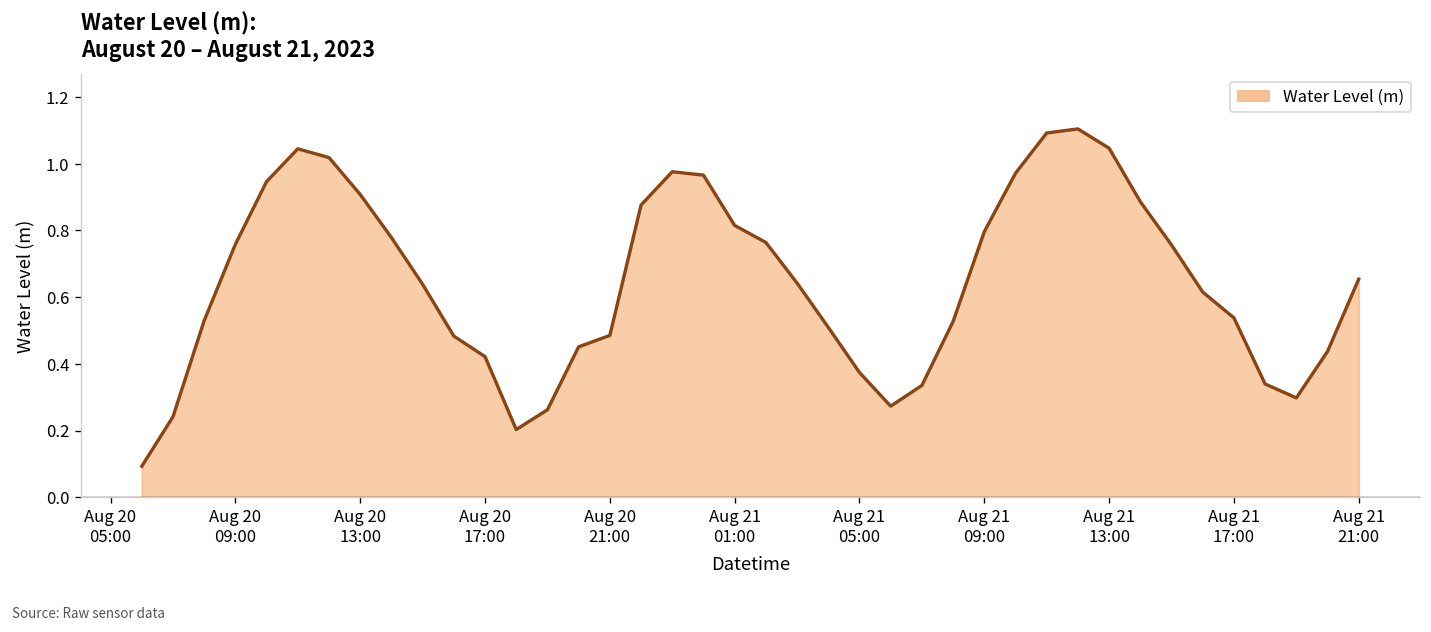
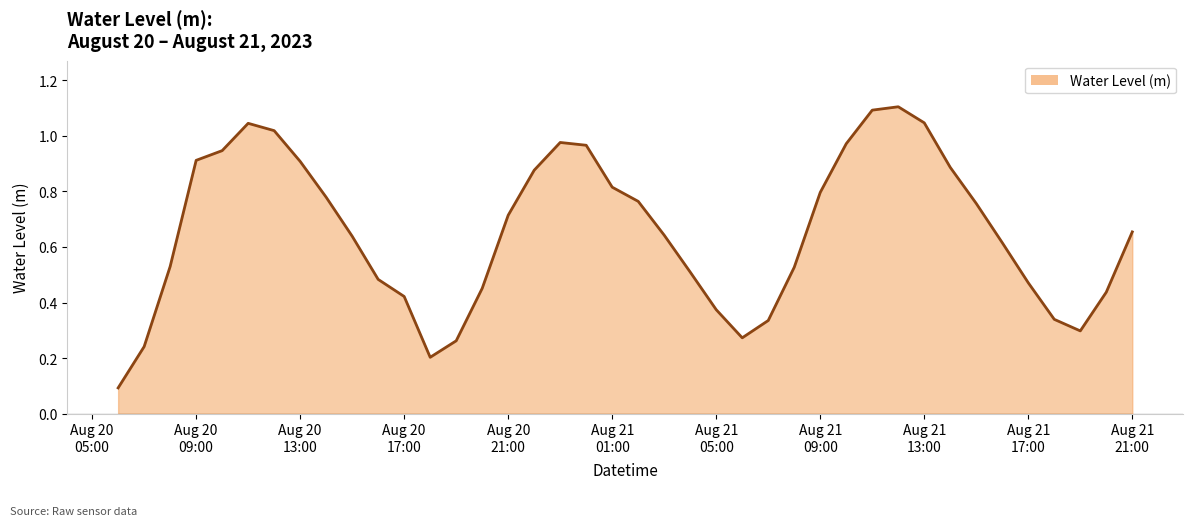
Aug 20 09:00: 0.76 -> 0.91
Aug 20 21:00: 0.49 -> 0.71
Aug 21 17:00: 0.54 -> 0.47
